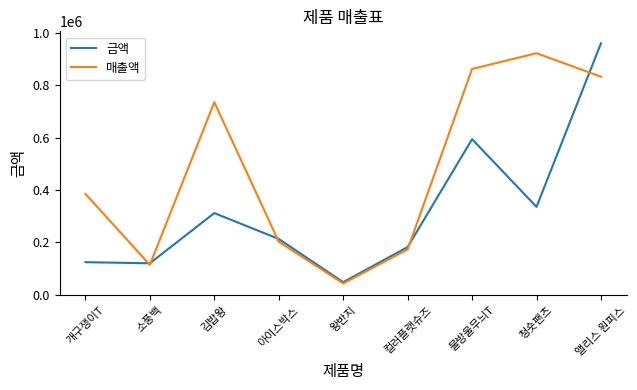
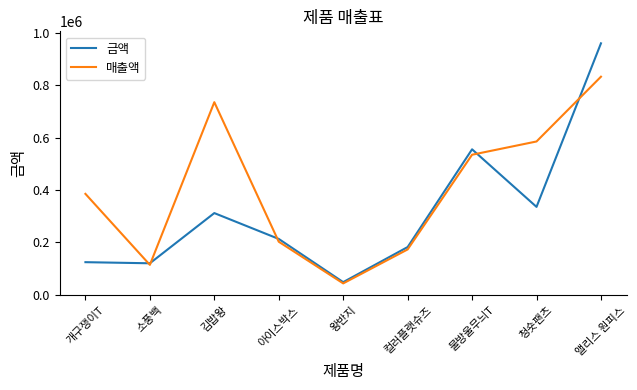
금액, 물방울무늬T: 590000 -> 560000
매출액, 물방울무늬T: 860000 -> 530000
매출액, 청숏팬츠: 920000 -> 590000
